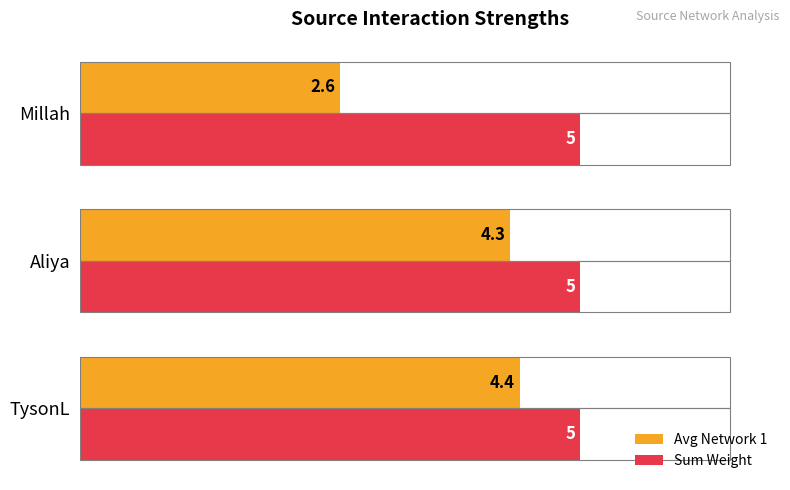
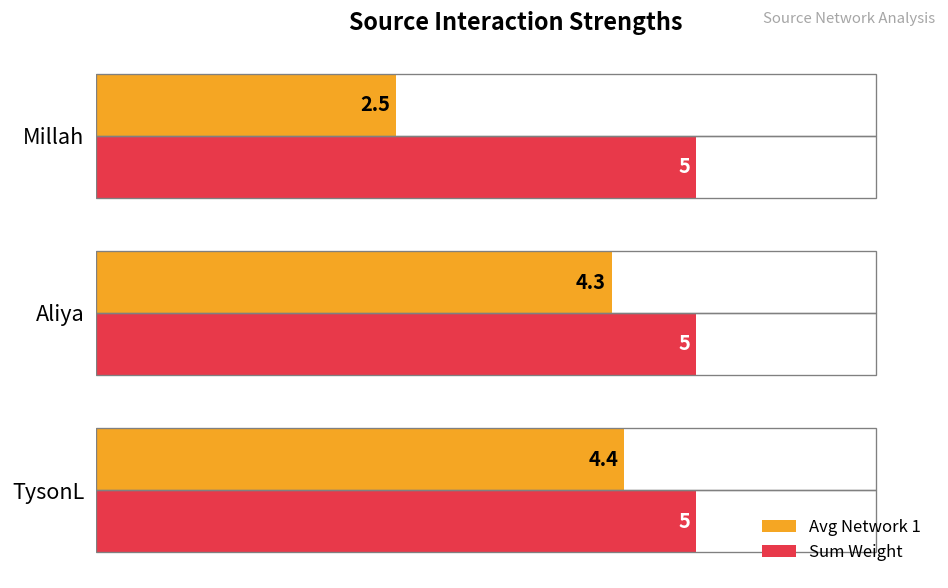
Avg Network 1, Millah: 2.6 -> 2.5
